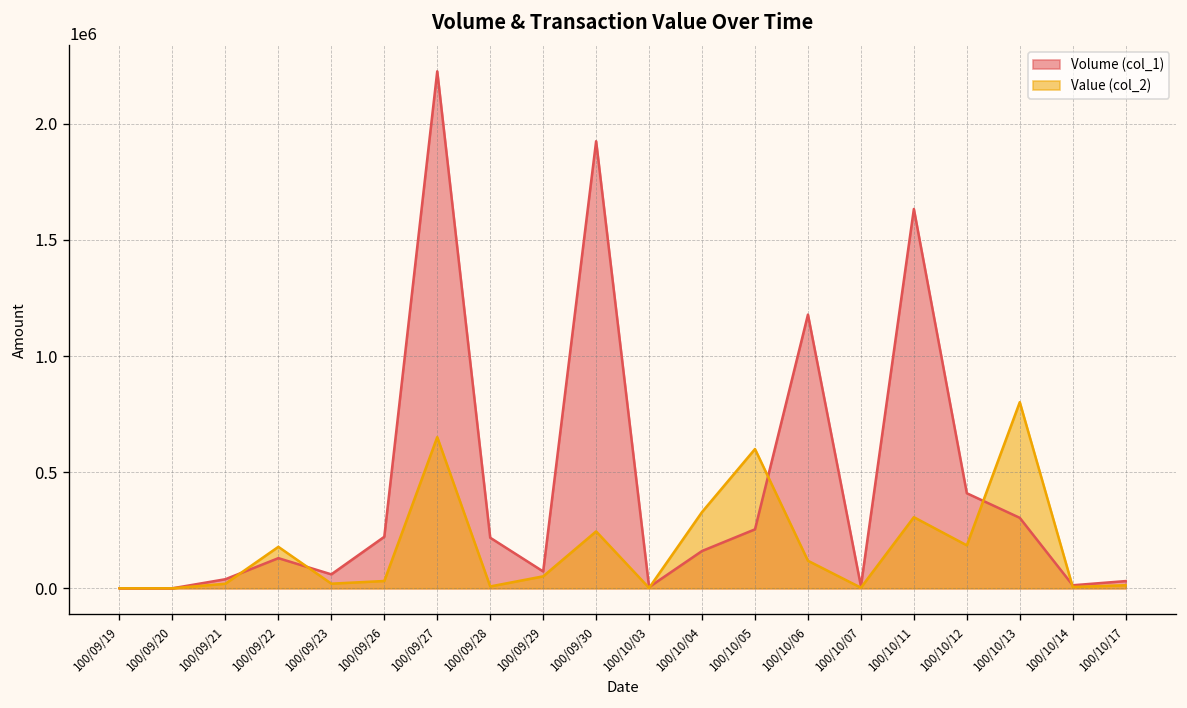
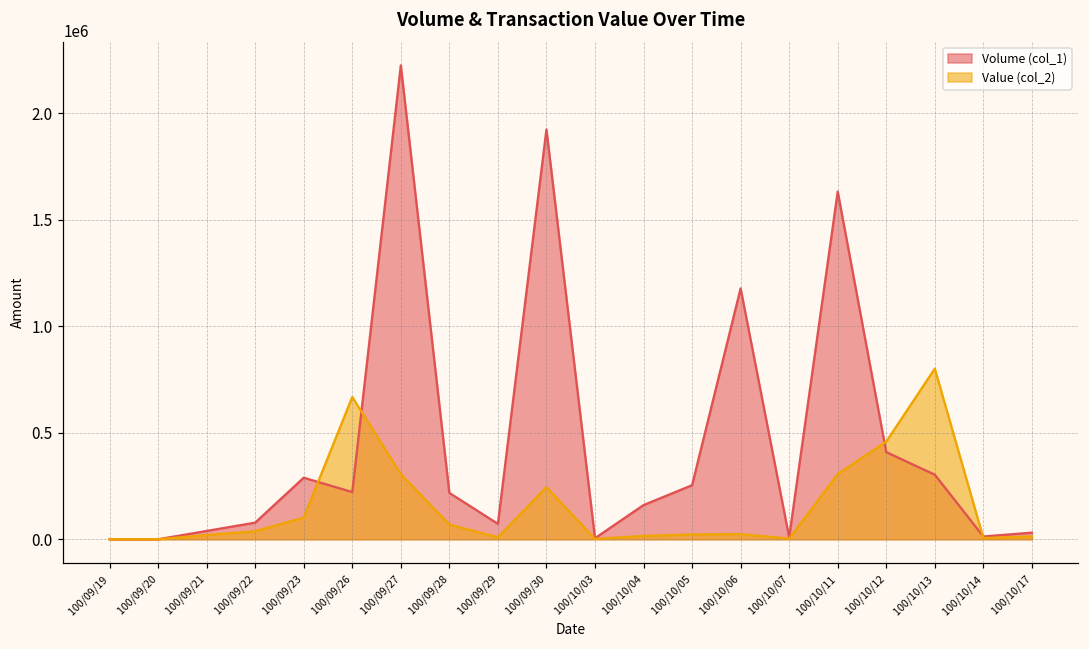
Volume (col_1), 100/09/22: 130000 -> 80000
Value (col_2), 100/09/22: 180000 -> 40000
Volume (col_1), 100/09/23: 60000 -> 290000
Value (col_2), 100/09/23: 20000 -> 100000
Value (col_2), 100/09/26: 30000 -> 670000
Value (col_2), 100/09/27: 650000 -> 310000
Value (col_2), 100/09/28: 10000 -> 70000
Value (col_2), 100/09/29: 50000 -> 10000
Value (col_2), 100/10/04: 330000 -> 20000
Value (col_2), 100/10/05: 600000 -> 20000
Value (col_2), 100/10/06: 120000 -> 20000
Value (col_2), 100/10/12: 180000 -> 460000
